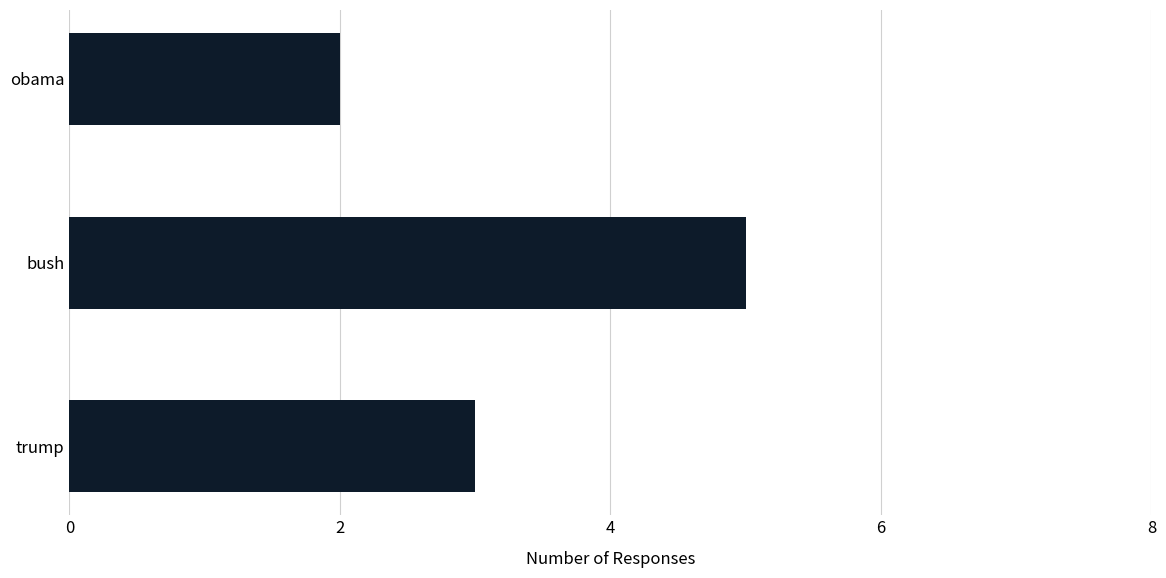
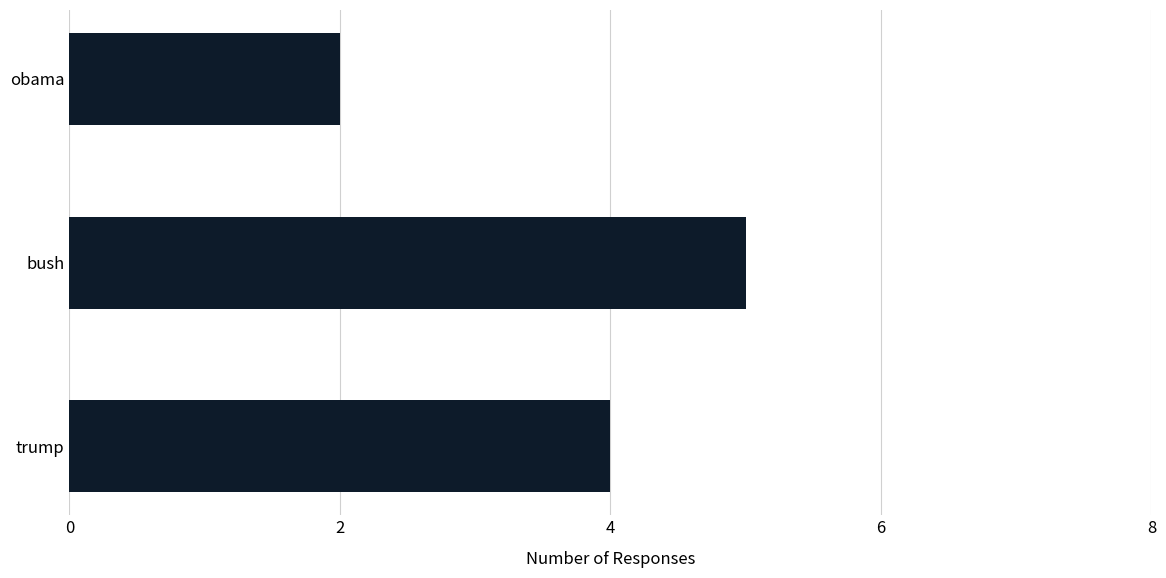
trump: 3 -> 4
